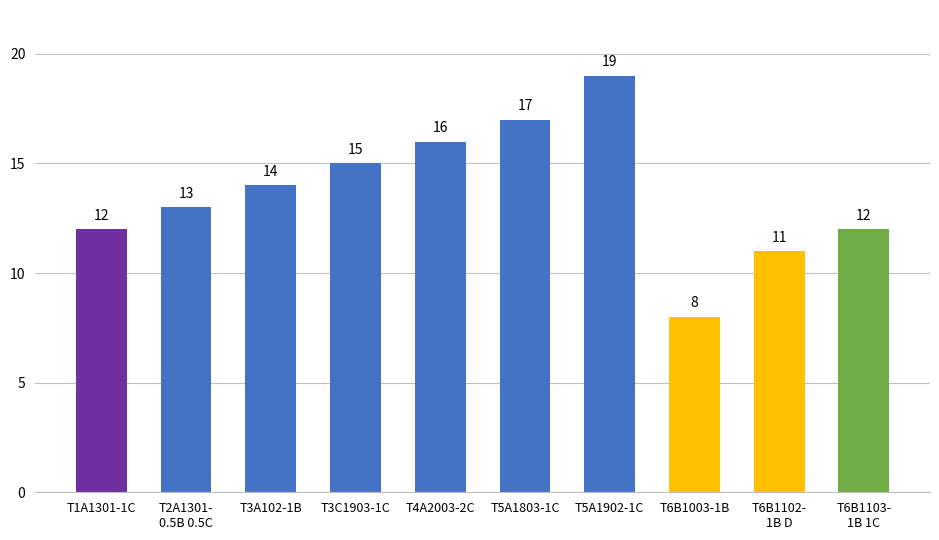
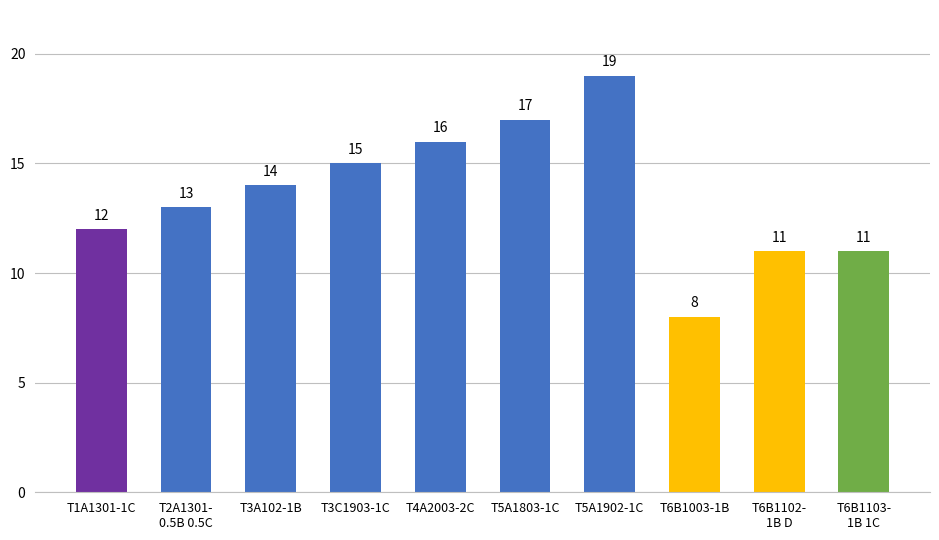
T6B1103- 1B 1C: 12 -> 11
